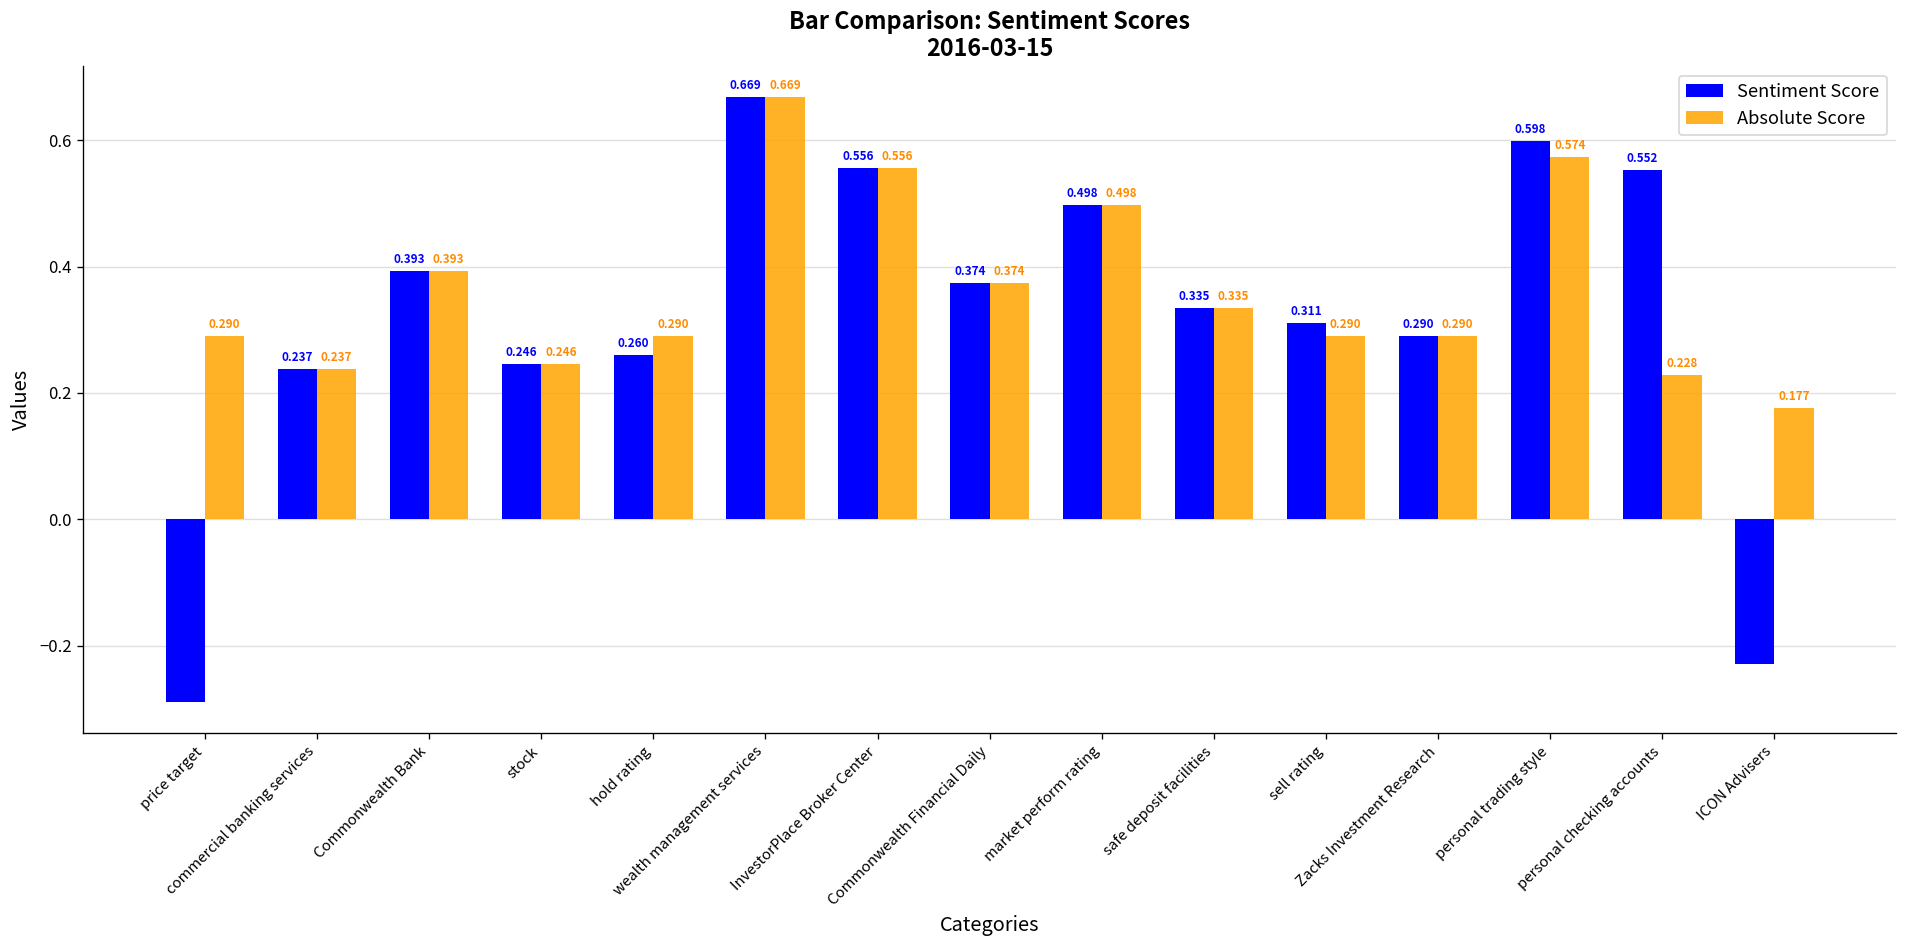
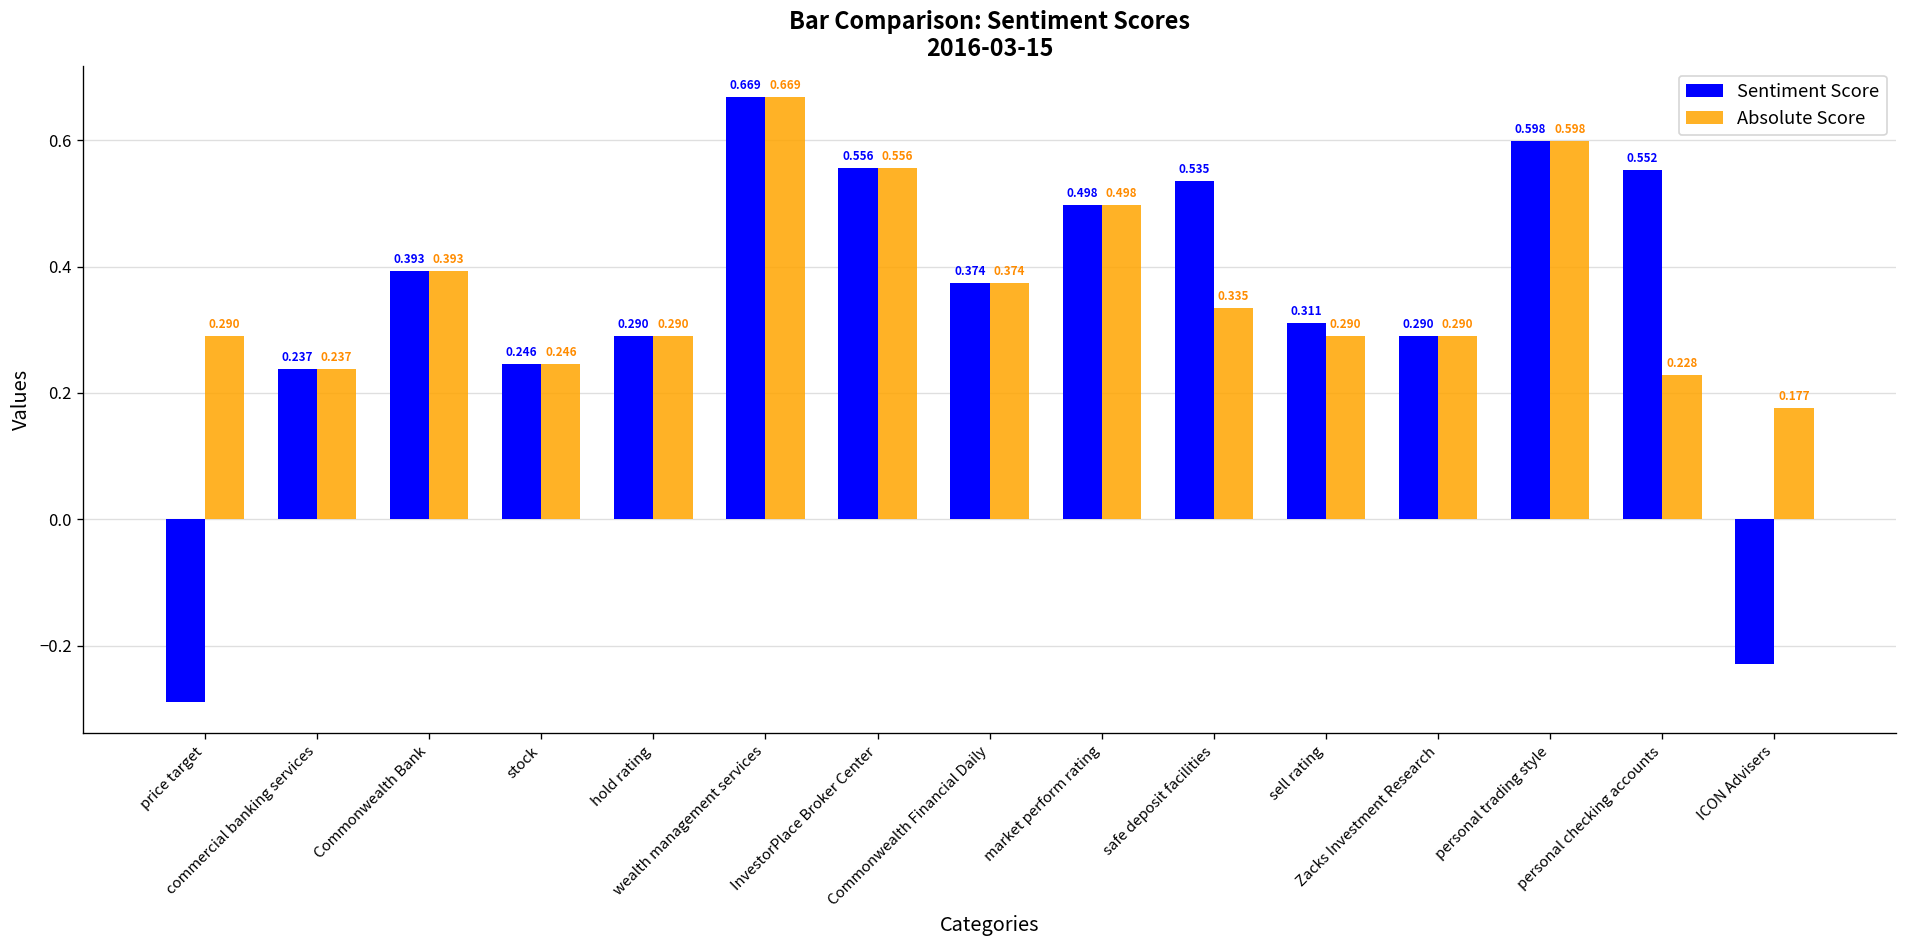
Sentiment Score, hold rating: 0.260 -> 0.290
Sentiment Score, safe deposit facilities: 0.335 -> 0.535
Absolute Score, personal trading style: 0.574 -> 0.598
